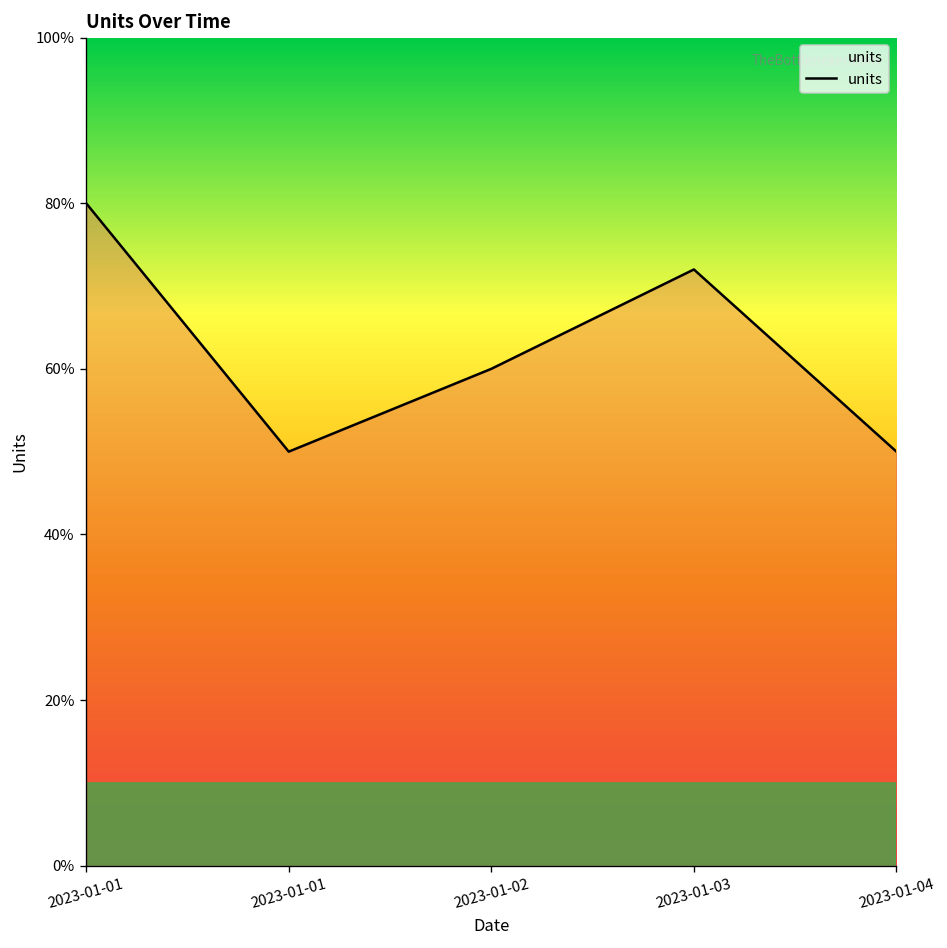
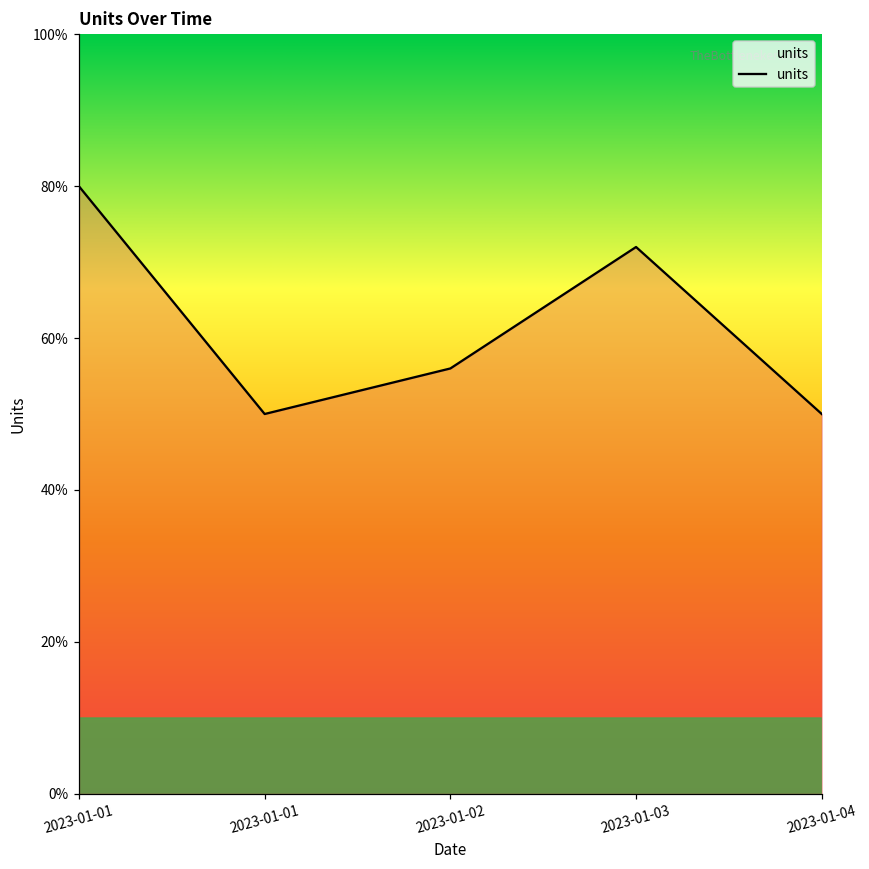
2023-01-02: 60% -> 56%
